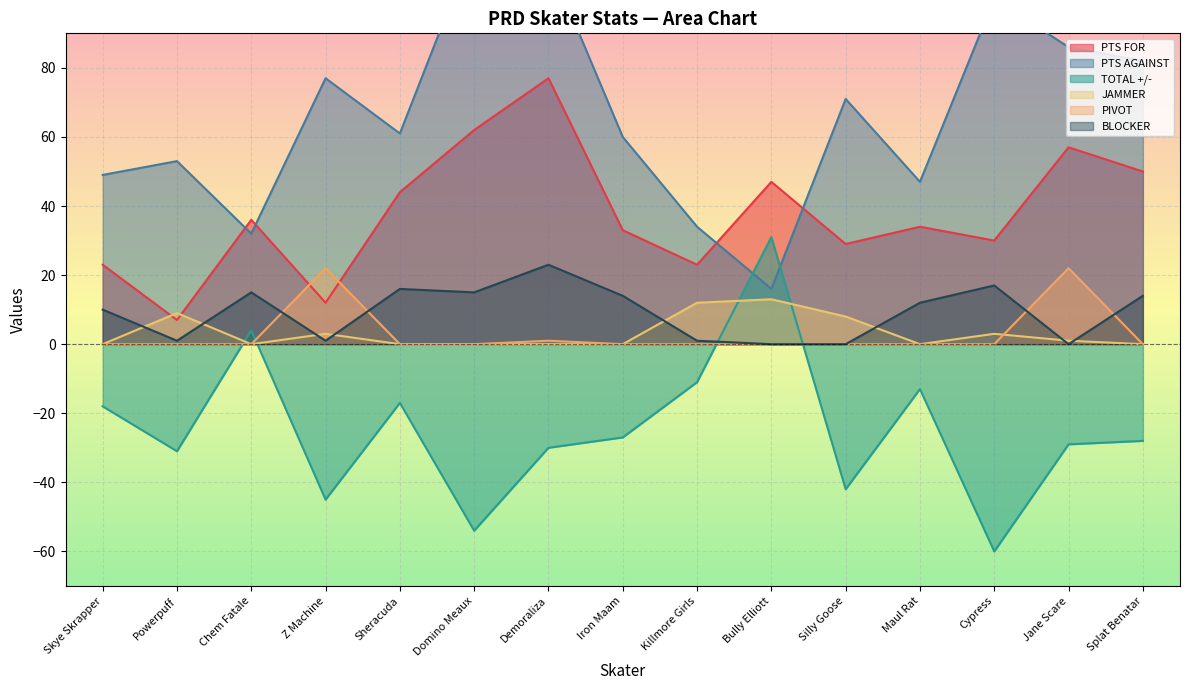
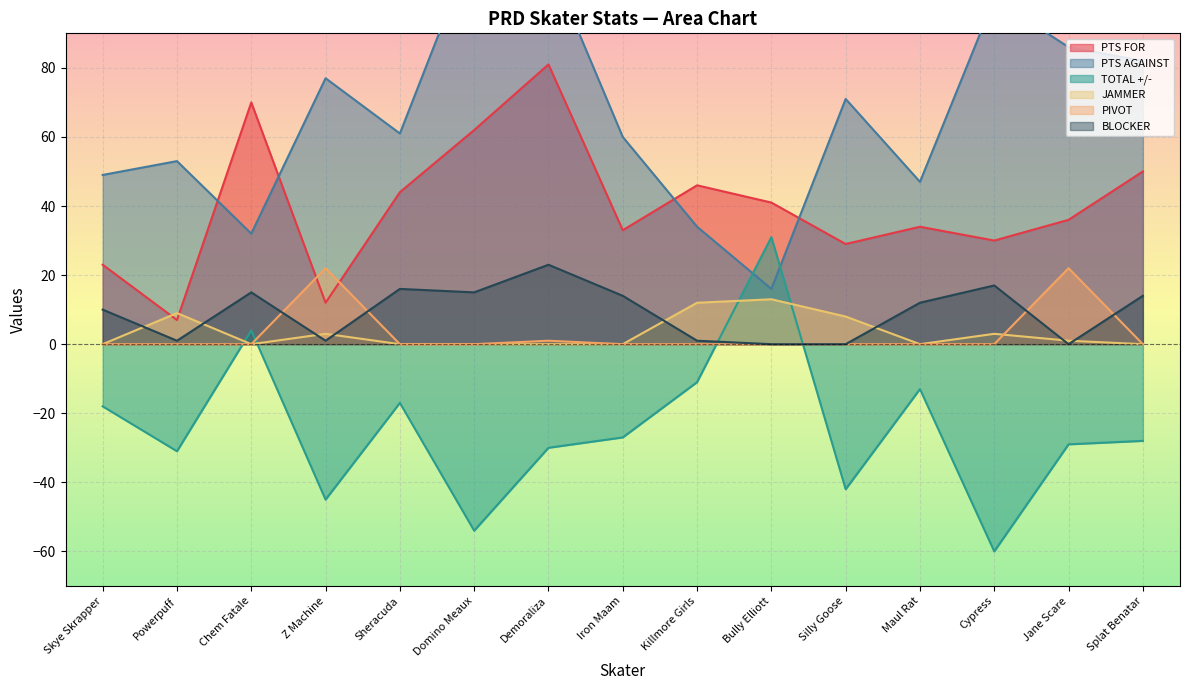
PTS FOR, Chem Fatale: 36 -> 70
PTS FOR, Demoraliza: 77 -> 81
PTS FOR, Killmore Girls: 23 -> 46
PTS FOR, Bully Elliott: 47 -> 41
PTS FOR, Jane Scare: 57 -> 36
